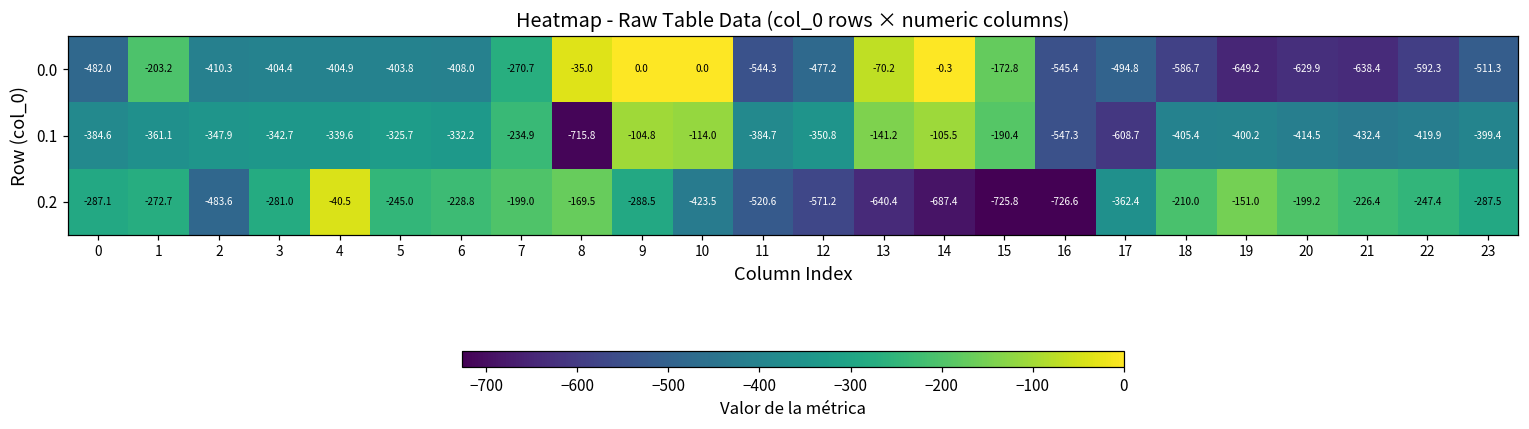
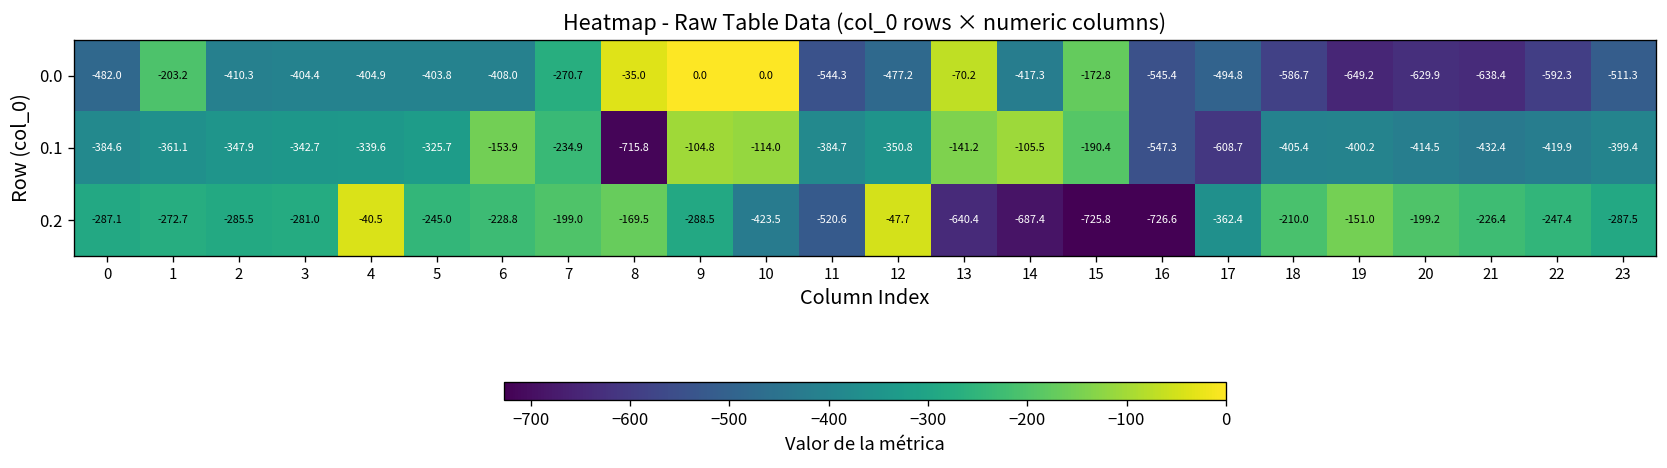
0.0, 14: -0.3 -> -417.3
0.1, 6: -332.2 -> -153.9
0.2, 2: -483.6 -> -285.5
0.2, 12: -571.2 -> -47.7
